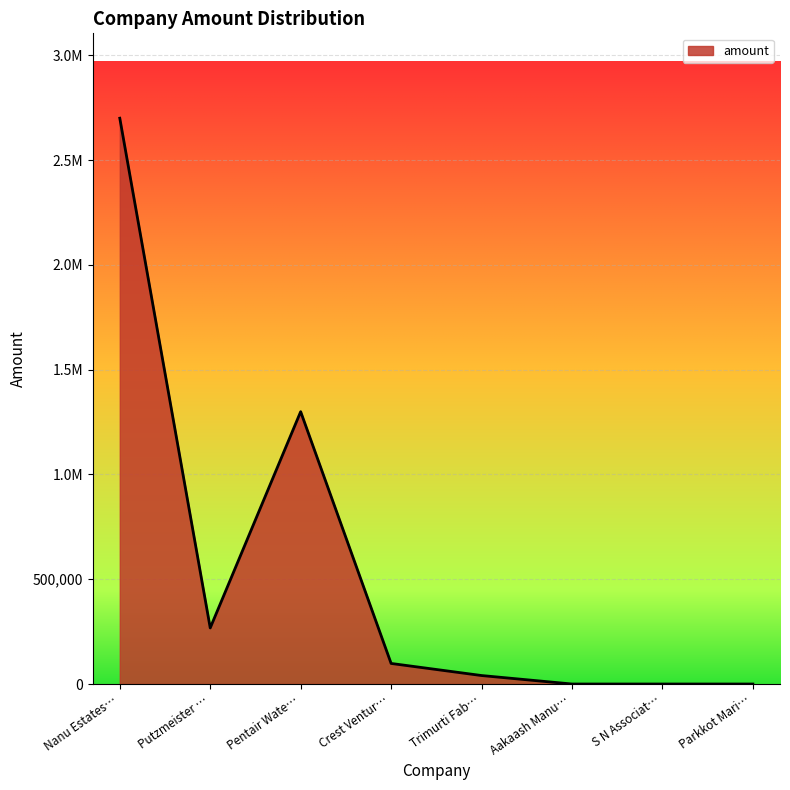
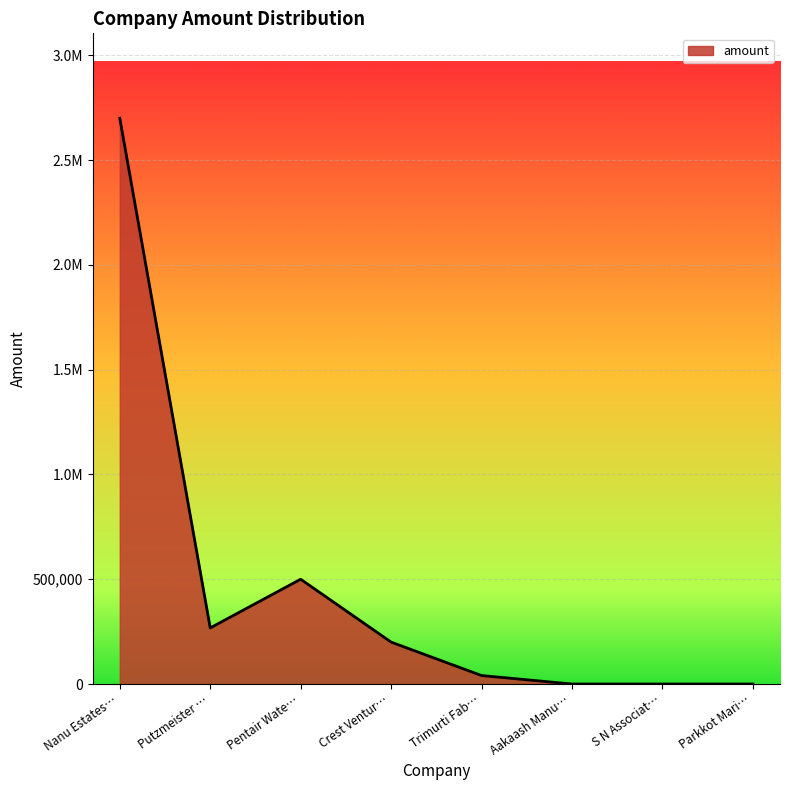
Pentair Wate…: 1,300,000 -> 500,000
Crest Ventur…: 100,000 -> 200,000
